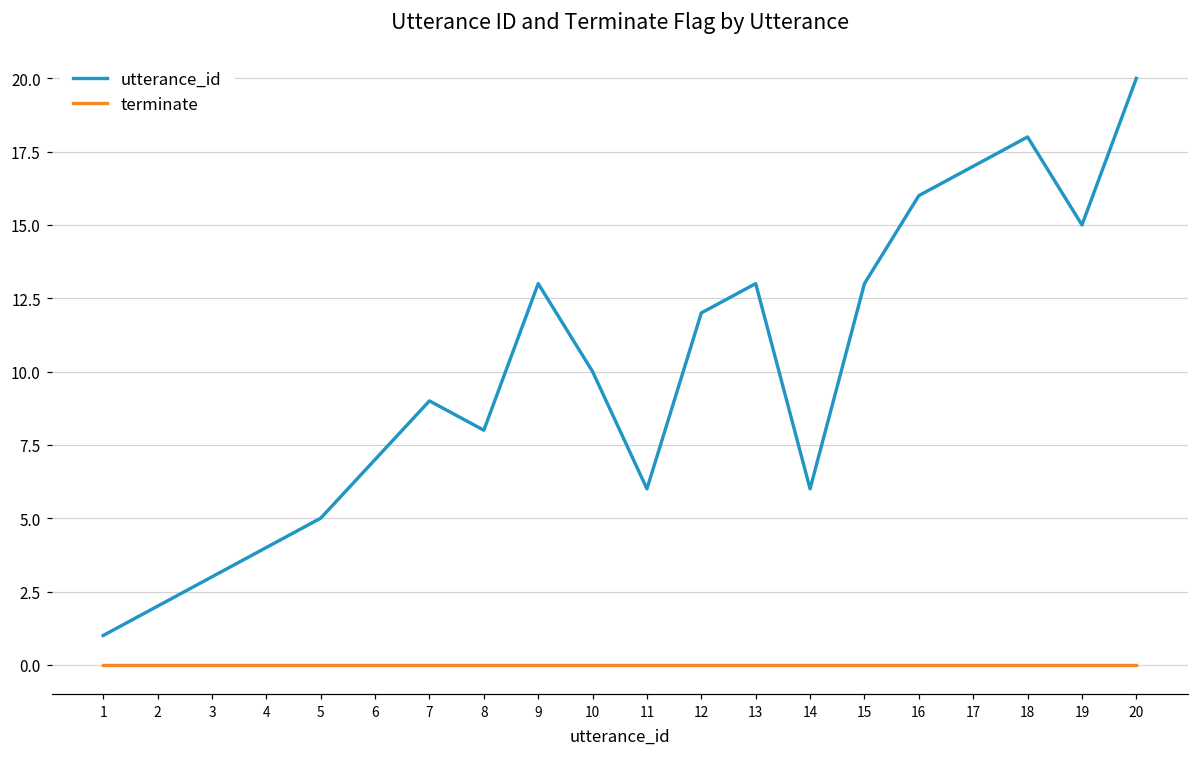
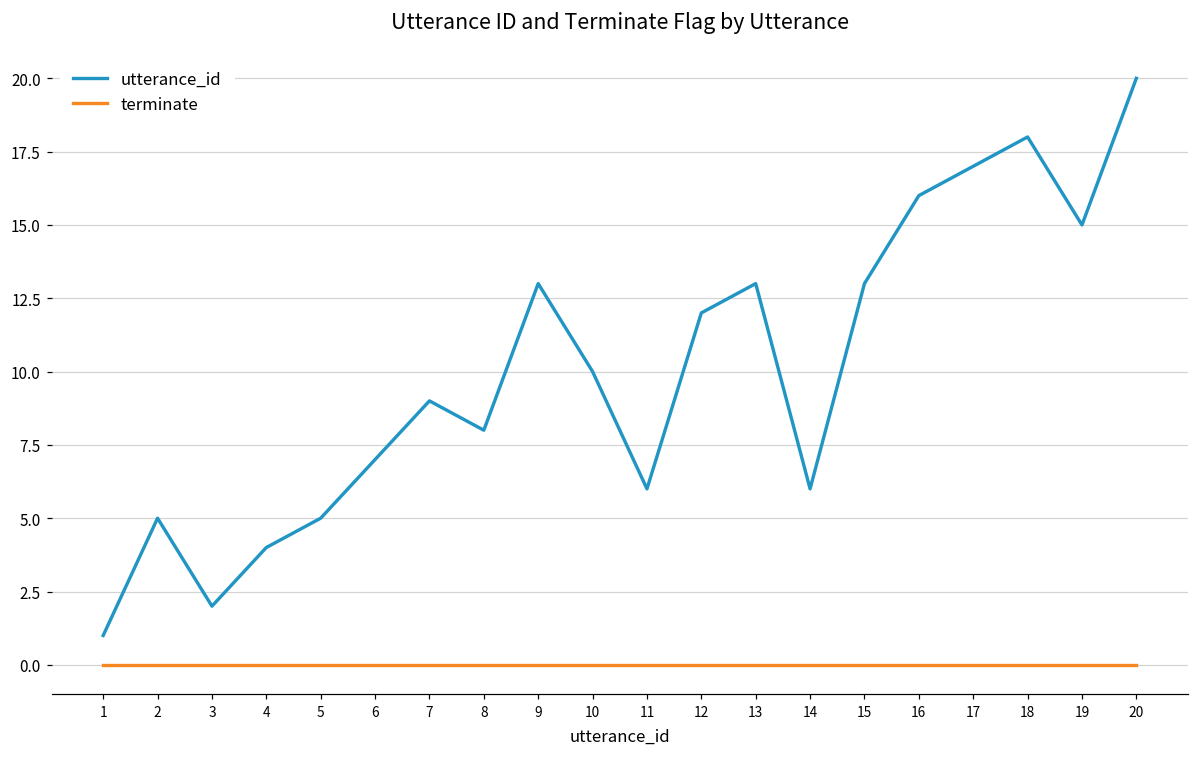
utterance_id, 2: 2 -> 5
utterance_id, 3: 3 -> 2
